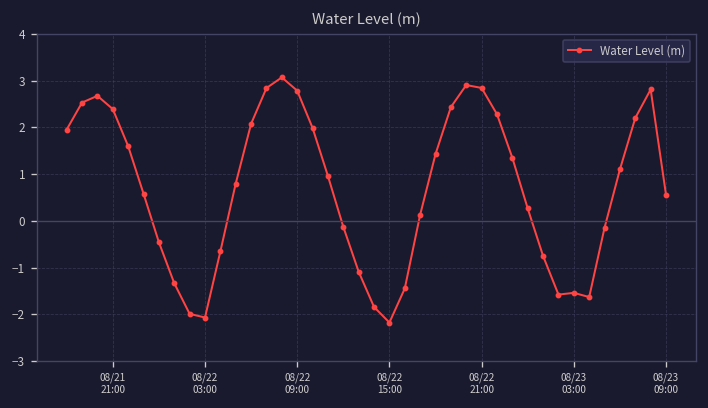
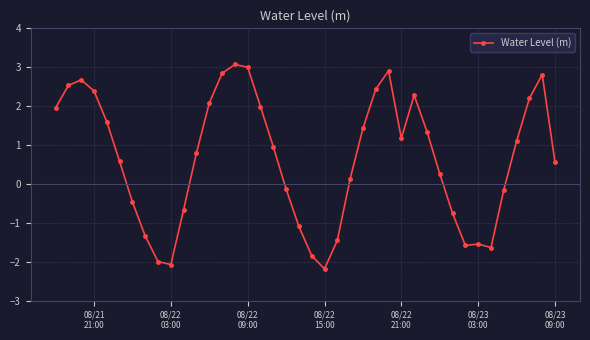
08/22 09:00: 2.8 -> 3.0
08/22 21:00: 2.8 -> 1.2
